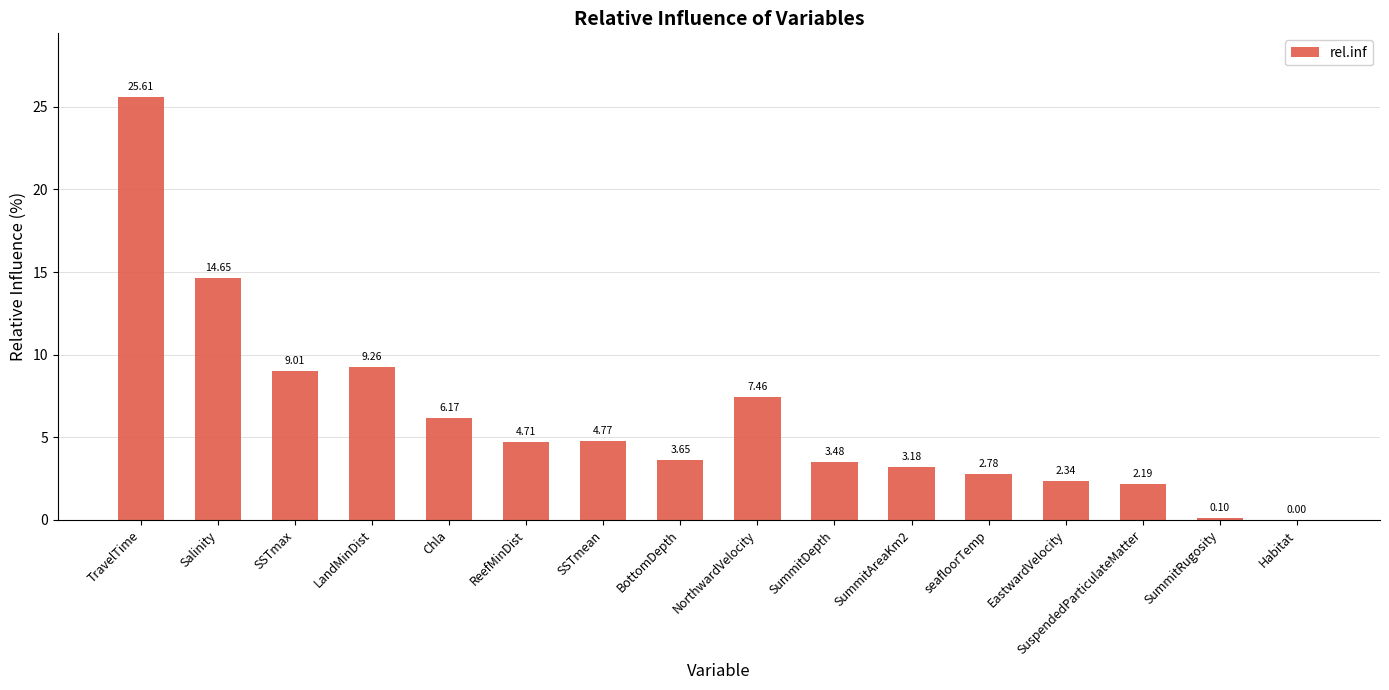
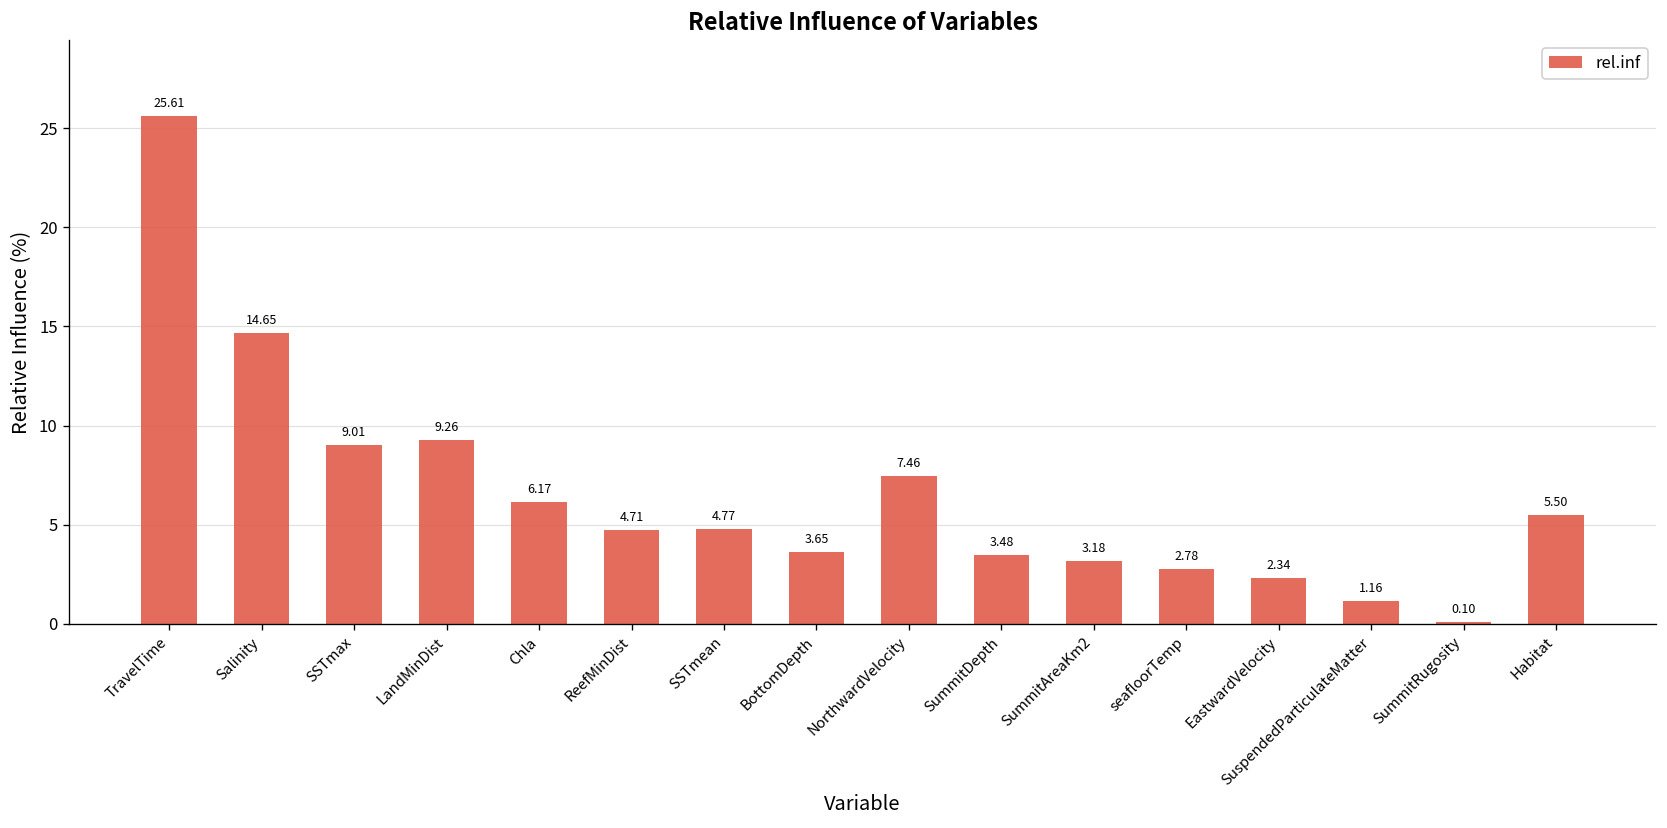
SuspendedParticulateMatter: 2.19 -> 1.16
Habitat: 0.00 -> 5.50
